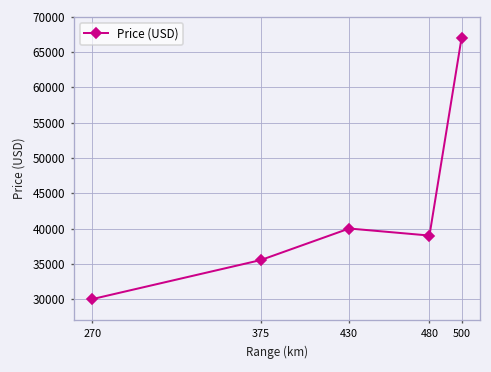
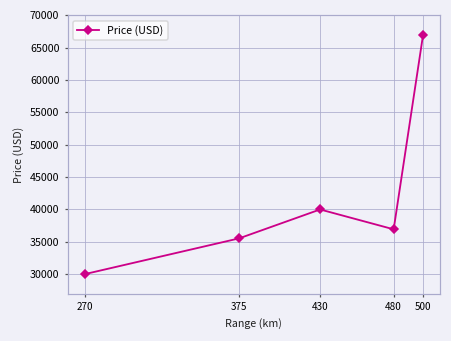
480: 39000 -> 37000
